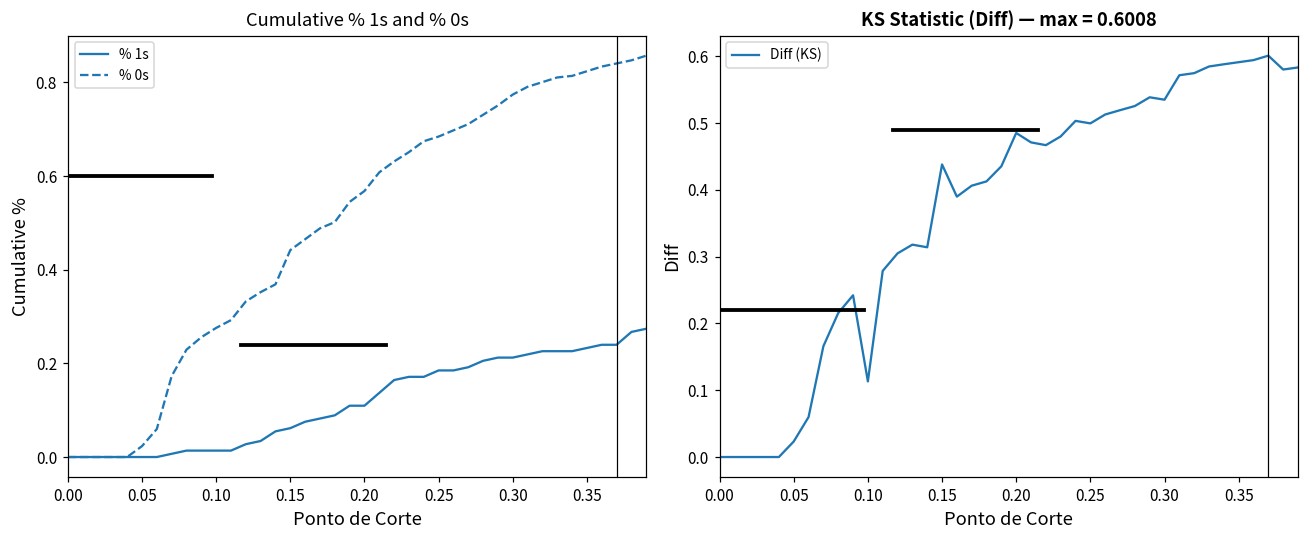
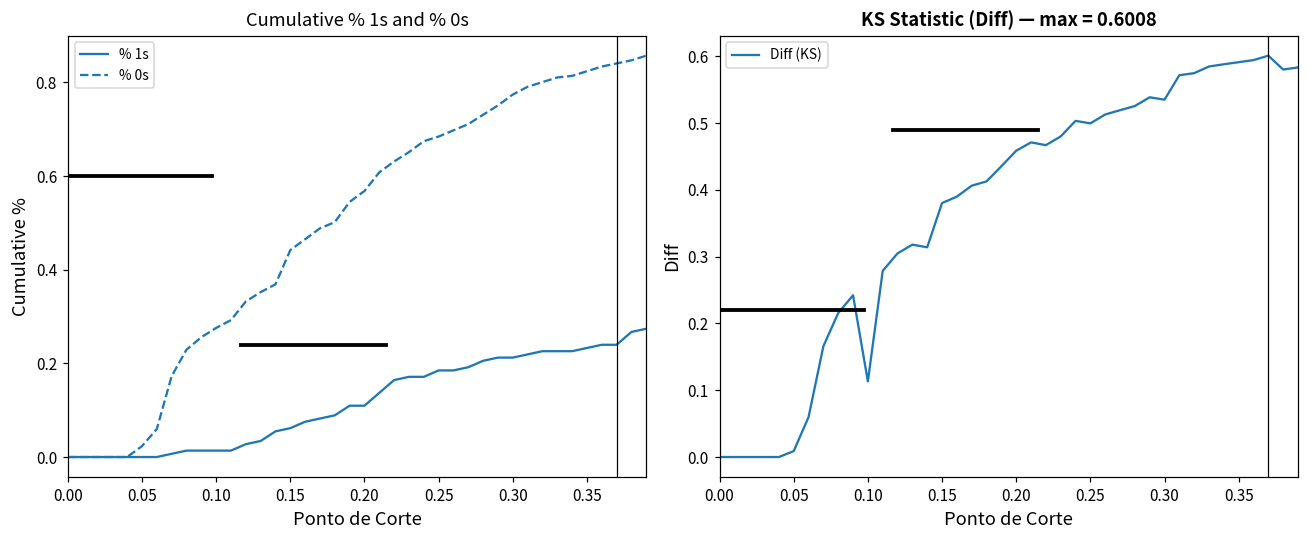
KS Statistic (Diff) — max = 0.6008, 0.05: 0.02 -> 0.01
KS Statistic (Diff) — max = 0.6008, 0.15: 0.44 -> 0.38
KS Statistic (Diff) — max = 0.6008, 0.20: 0.49 -> 0.46
